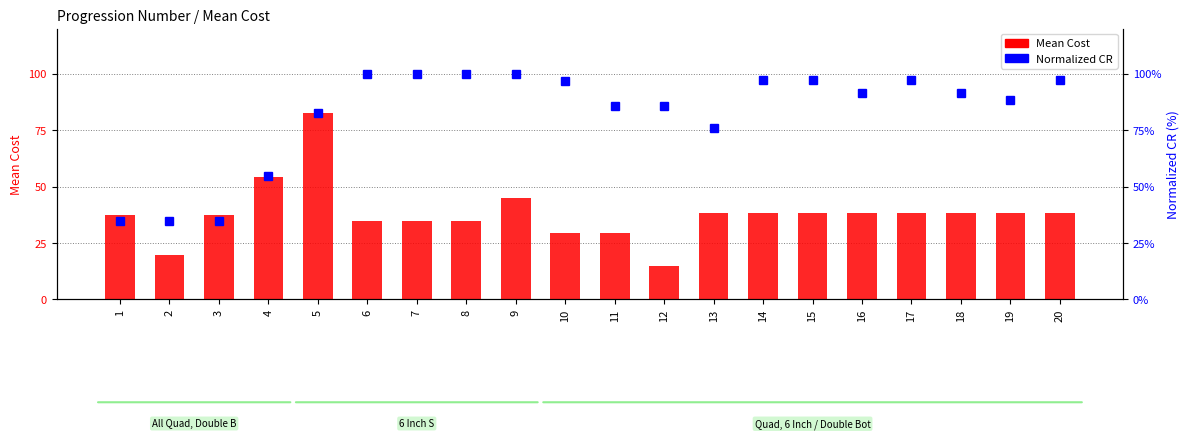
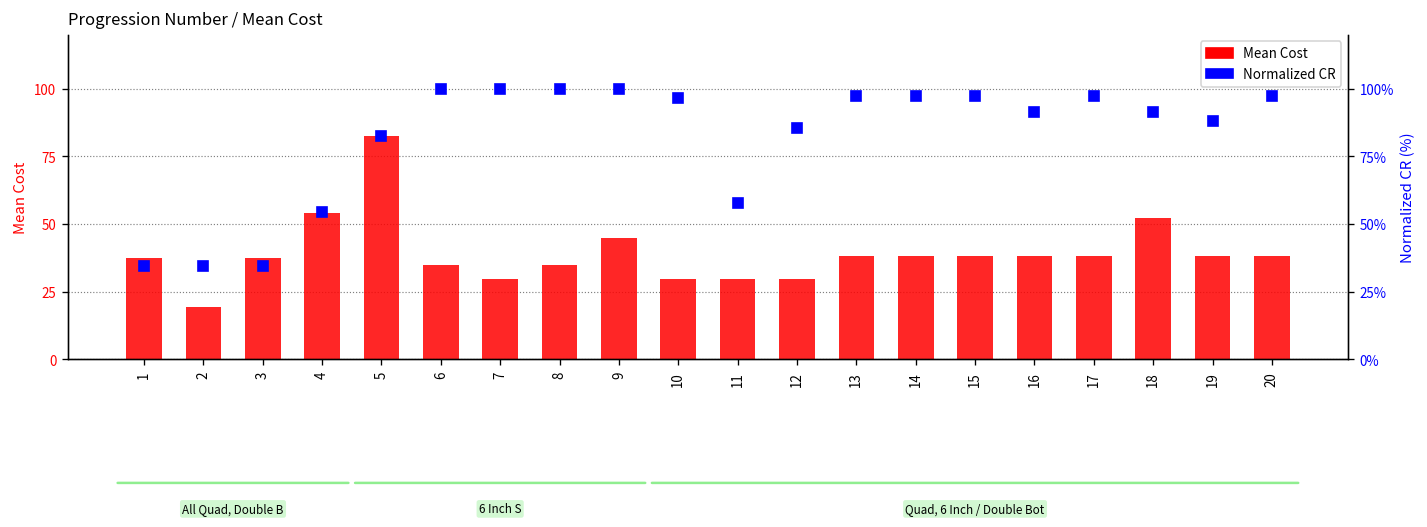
Mean Cost, 7: 35 -> 30
Mean Cost, 12: 15 -> 30
Mean Cost, 18: 38 -> 52
Normalized CR, 11: 86% -> 58%
Normalized CR, 13: 76% -> 97%
